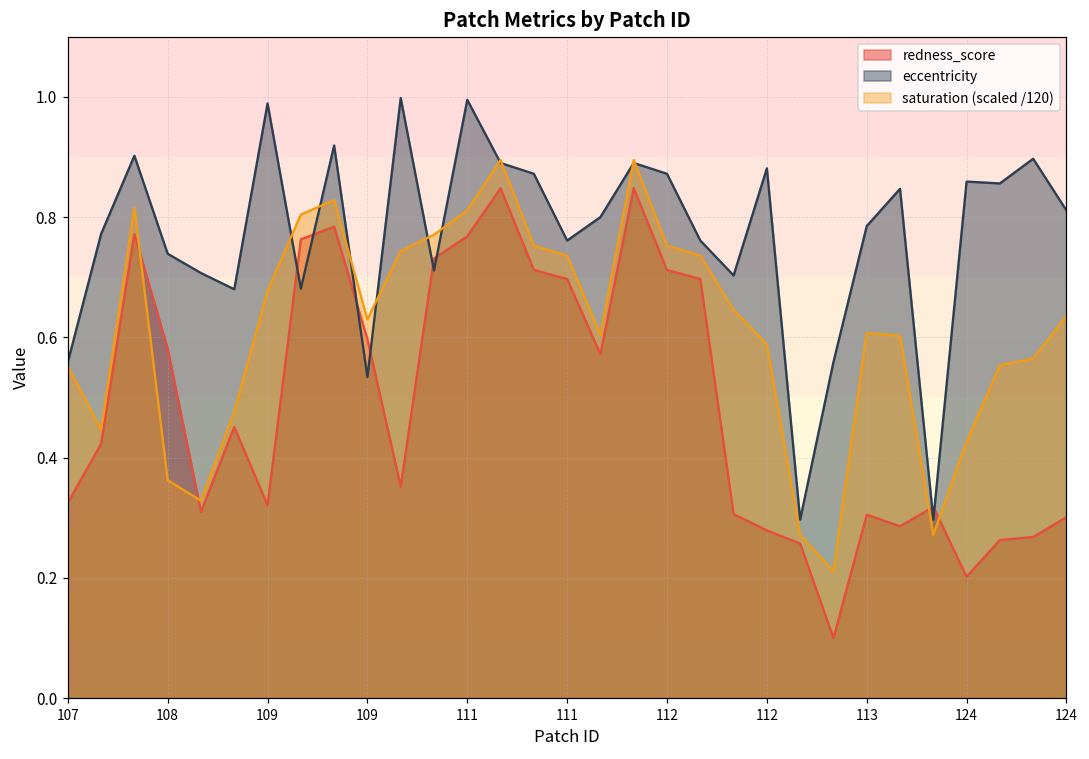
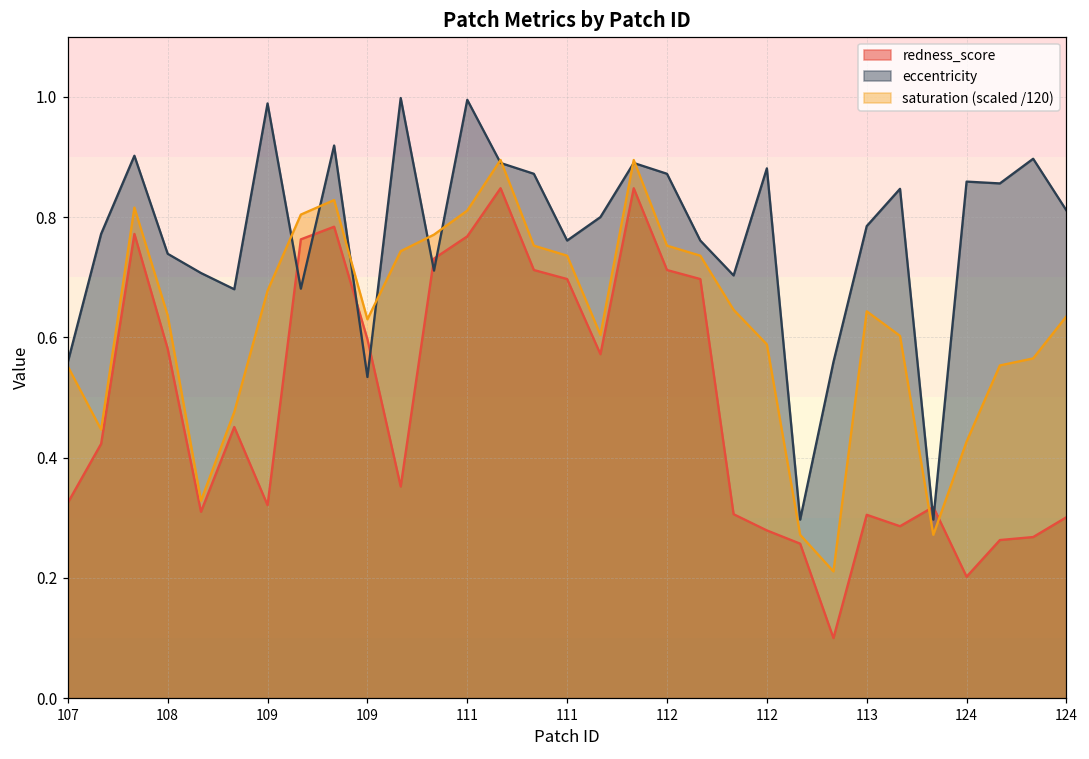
saturation (scaled /120), 108: 0.36 -> 0.64
saturation (scaled /120), 113: 0.61 -> 0.64
